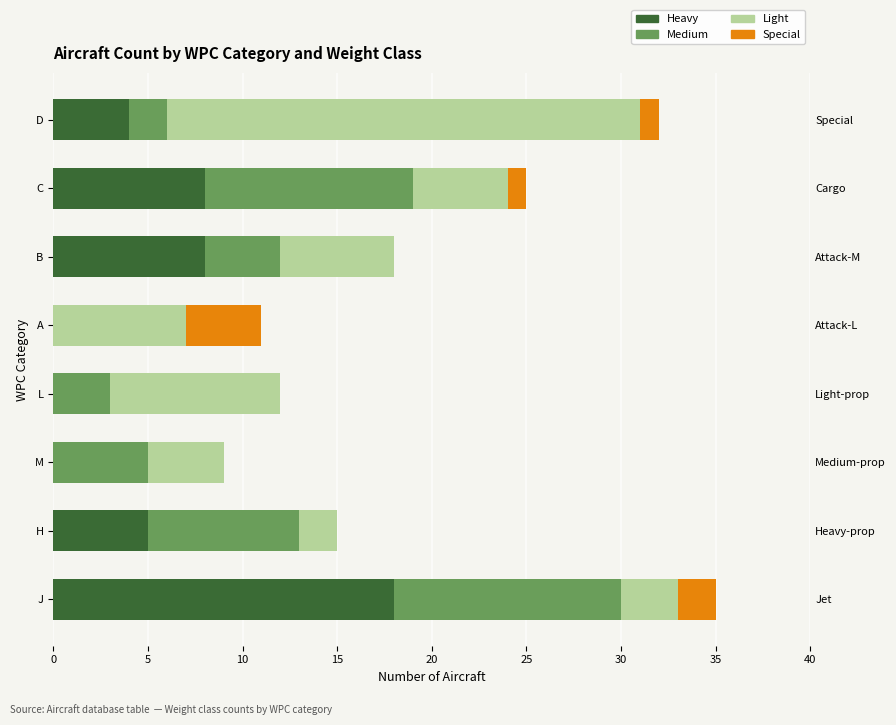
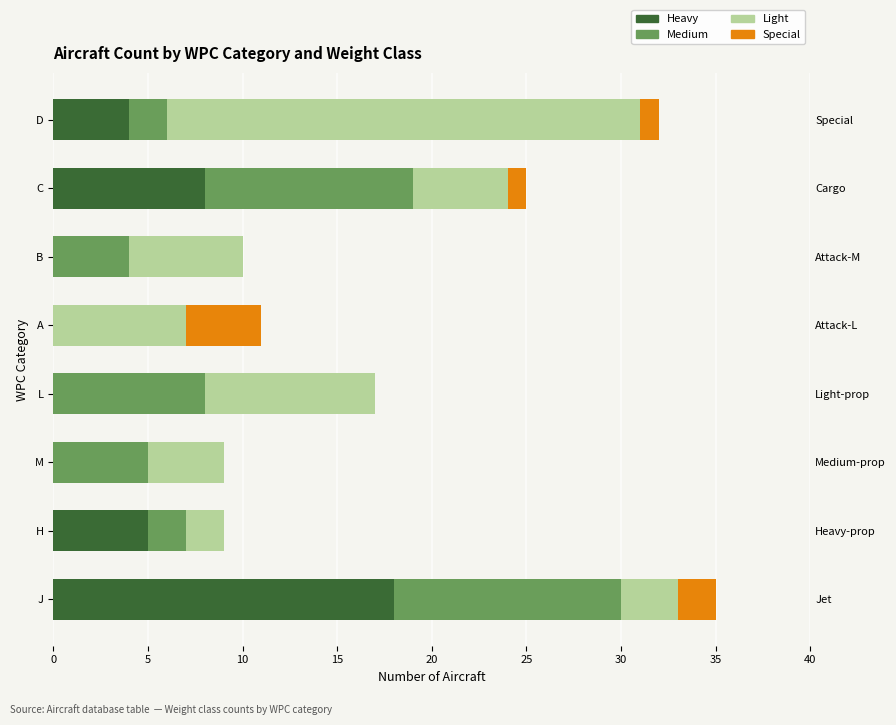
Heavy, B: 8 -> 0
Medium, L: 3 -> 8
Medium, H: 8 -> 2
